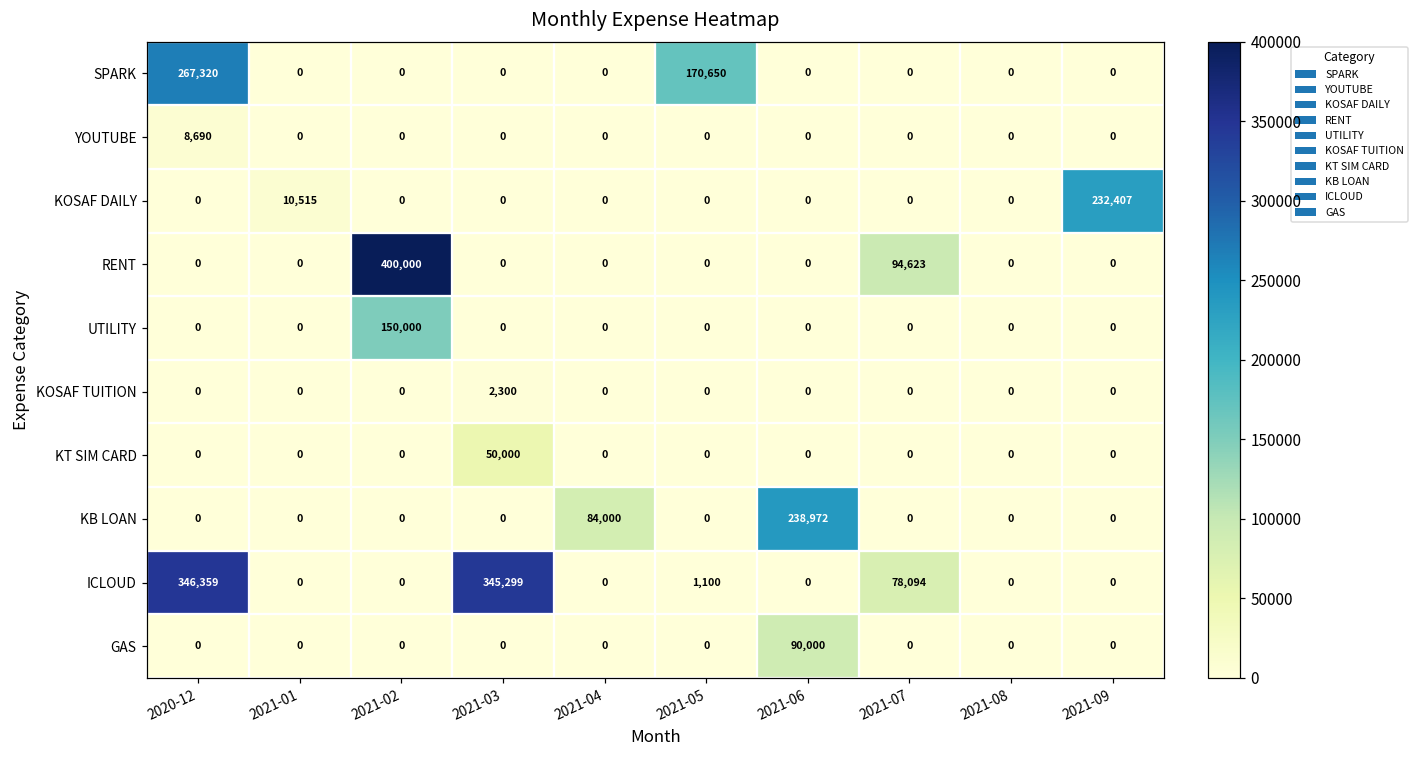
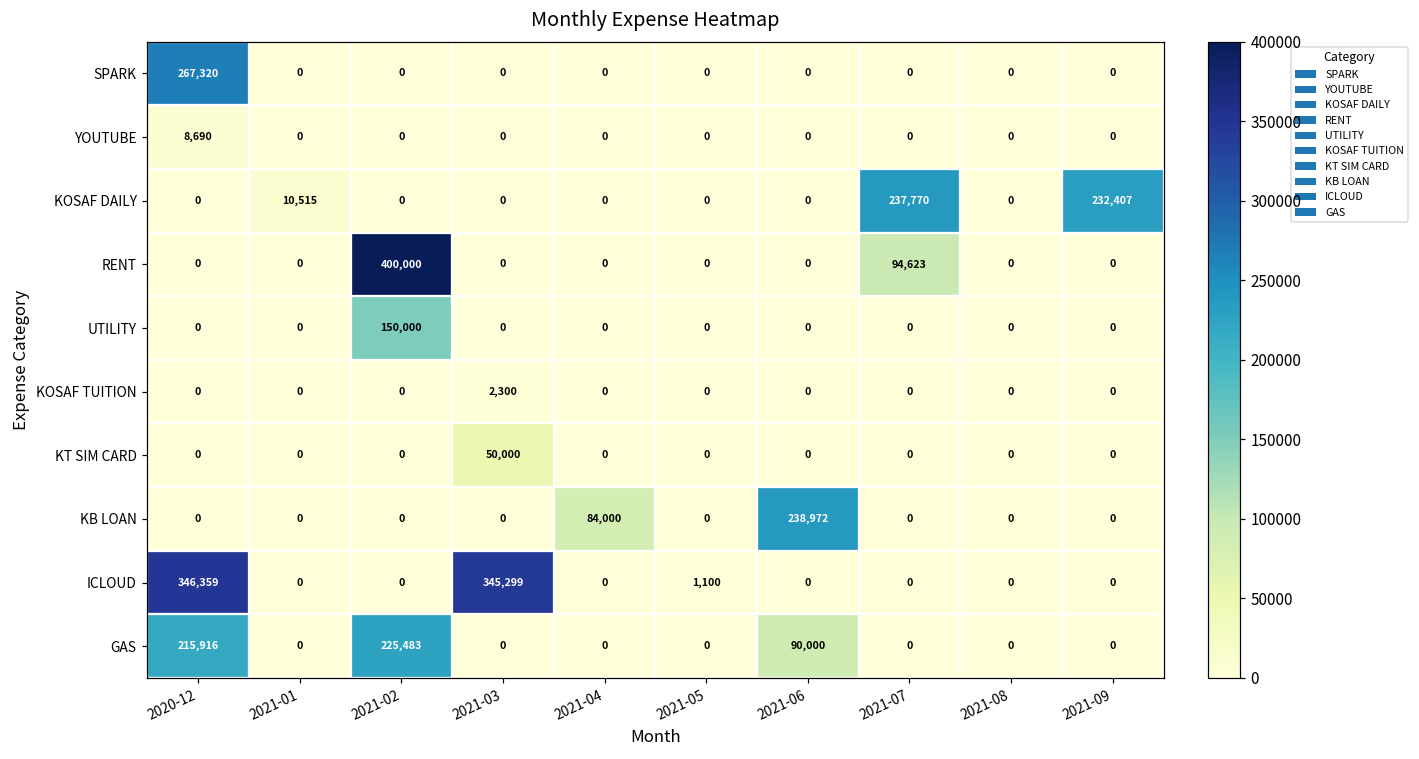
SPARK, 2021-05: 170,650 -> 0
KOSAF DAILY, 2021-07: 0 -> 237,770
ICLOUD, 2021-07: 78,094 -> 0
GAS, 2020-12: 0 -> 215,916
GAS, 2021-02: 0 -> 225,483
